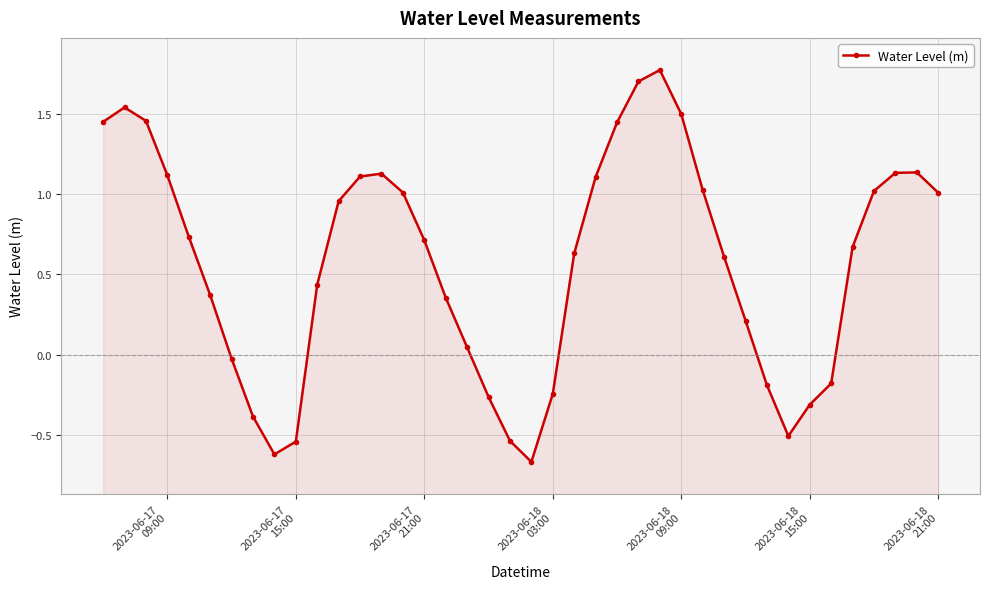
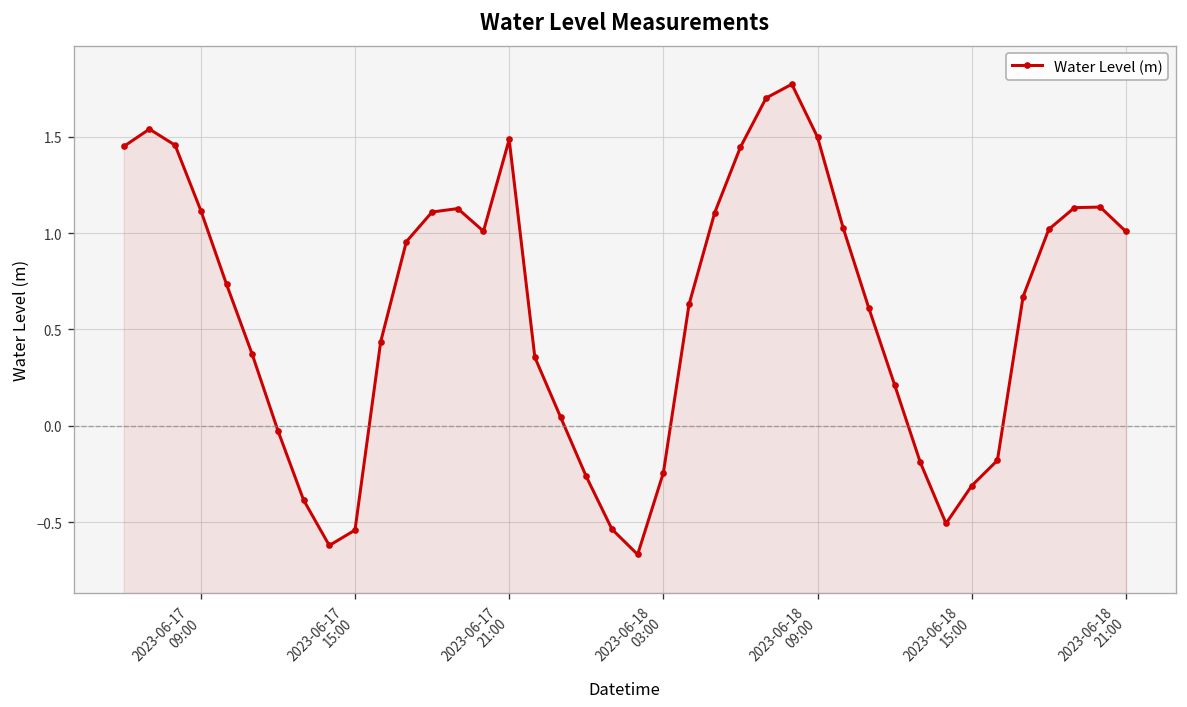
2023-06-17 21:00: 0.71 -> 1.48
